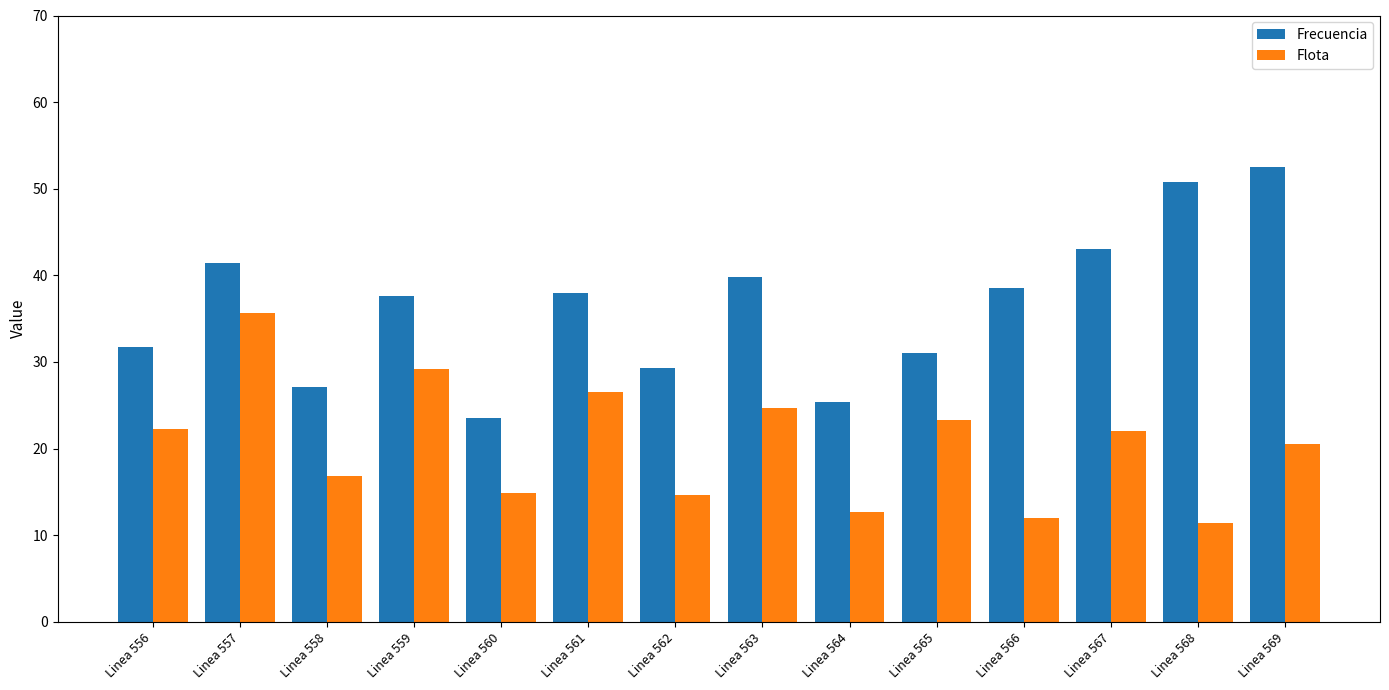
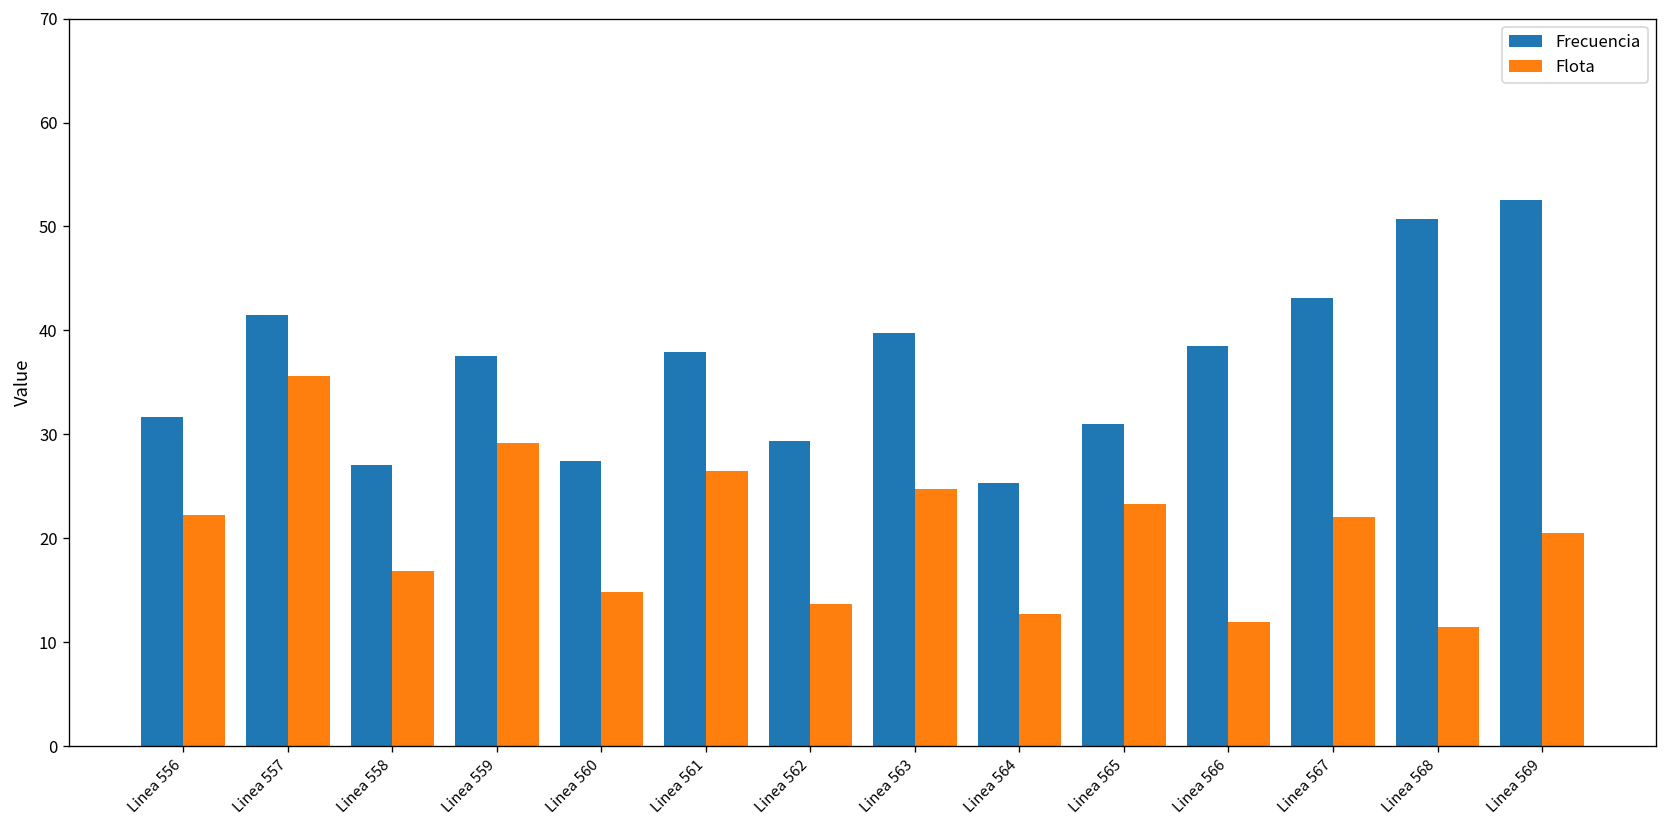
Frecuencia, Linea 560: 24 -> 27
Flota, Linea 562: 15 -> 14
